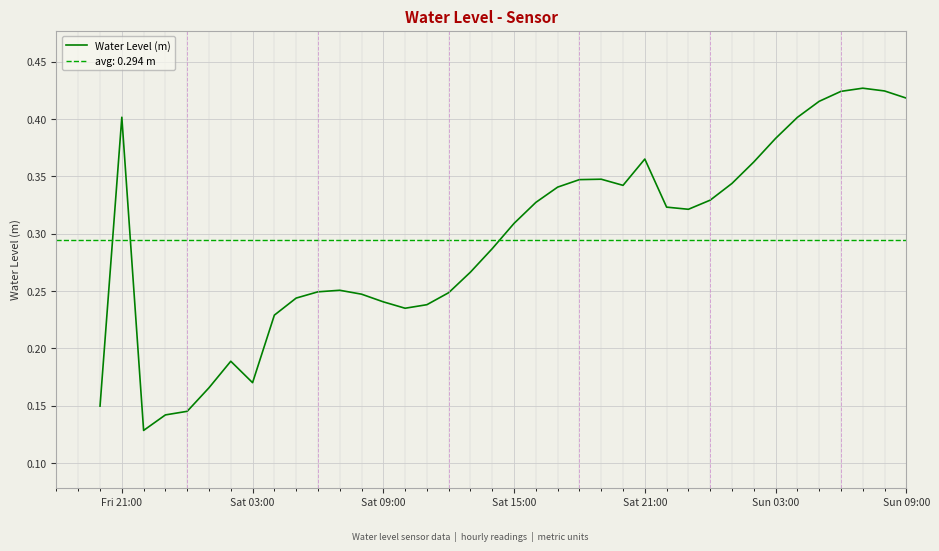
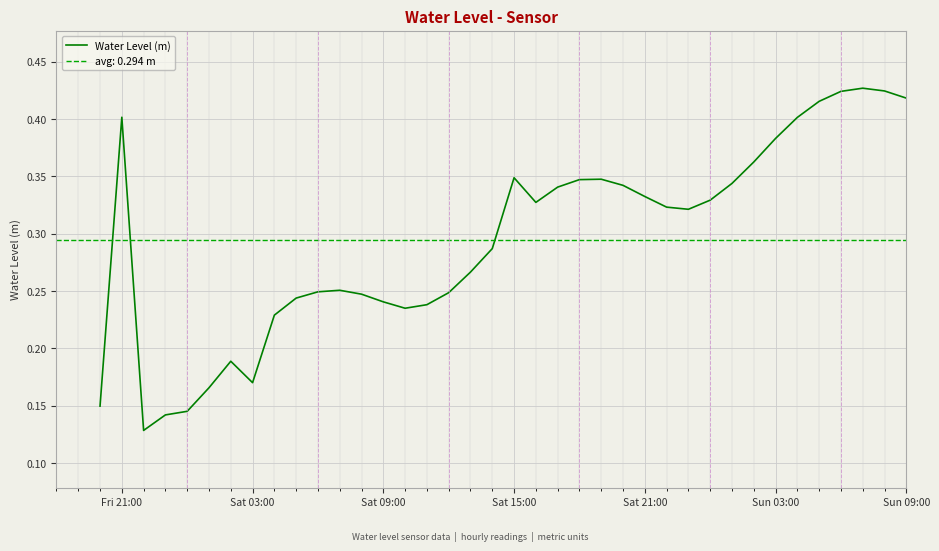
Sat 15:00: 0.309 -> 0.349
Sat 21:00: 0.365 -> 0.332
